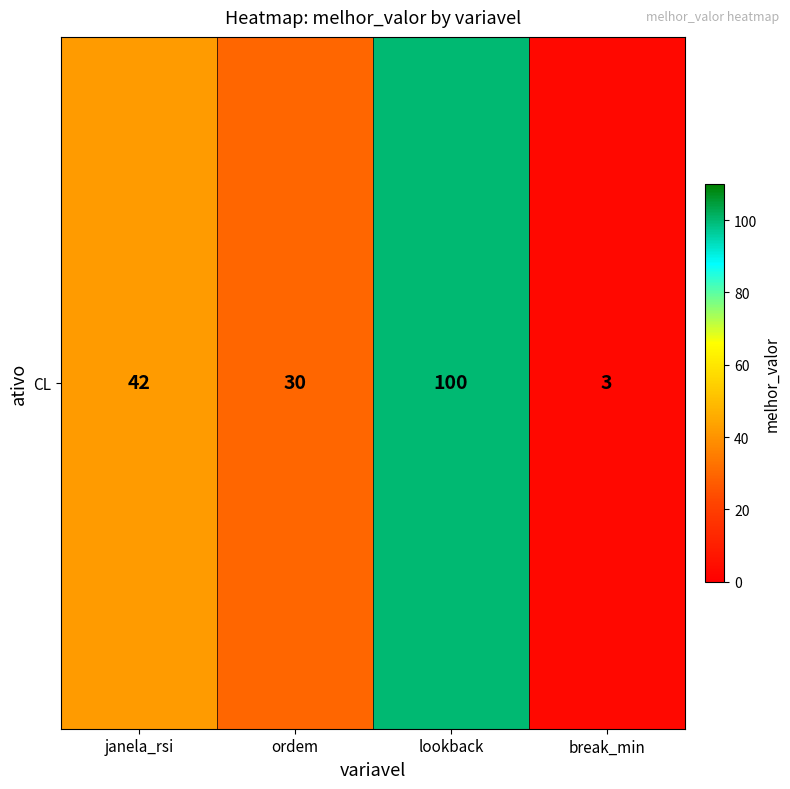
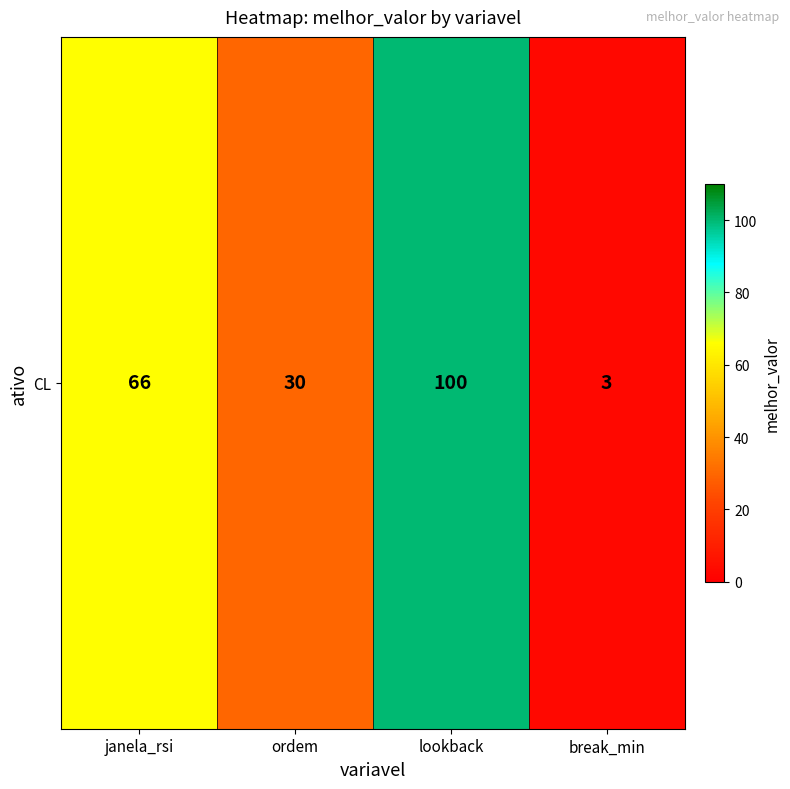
CL, janela_rsi: 42 -> 66
